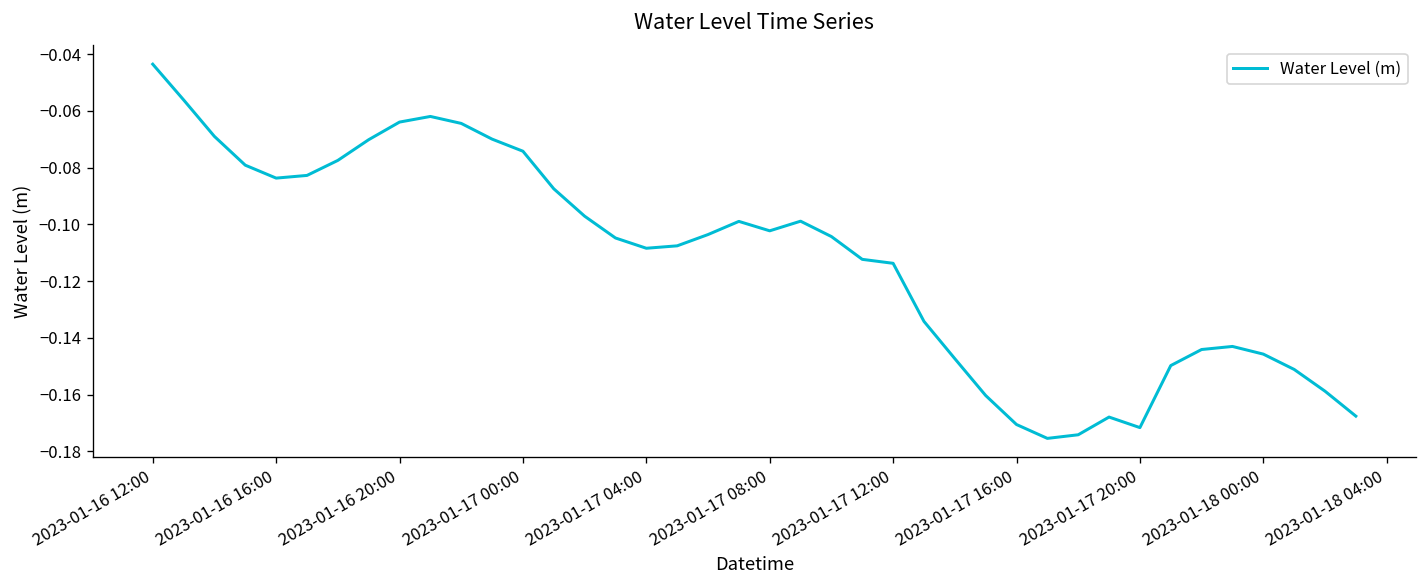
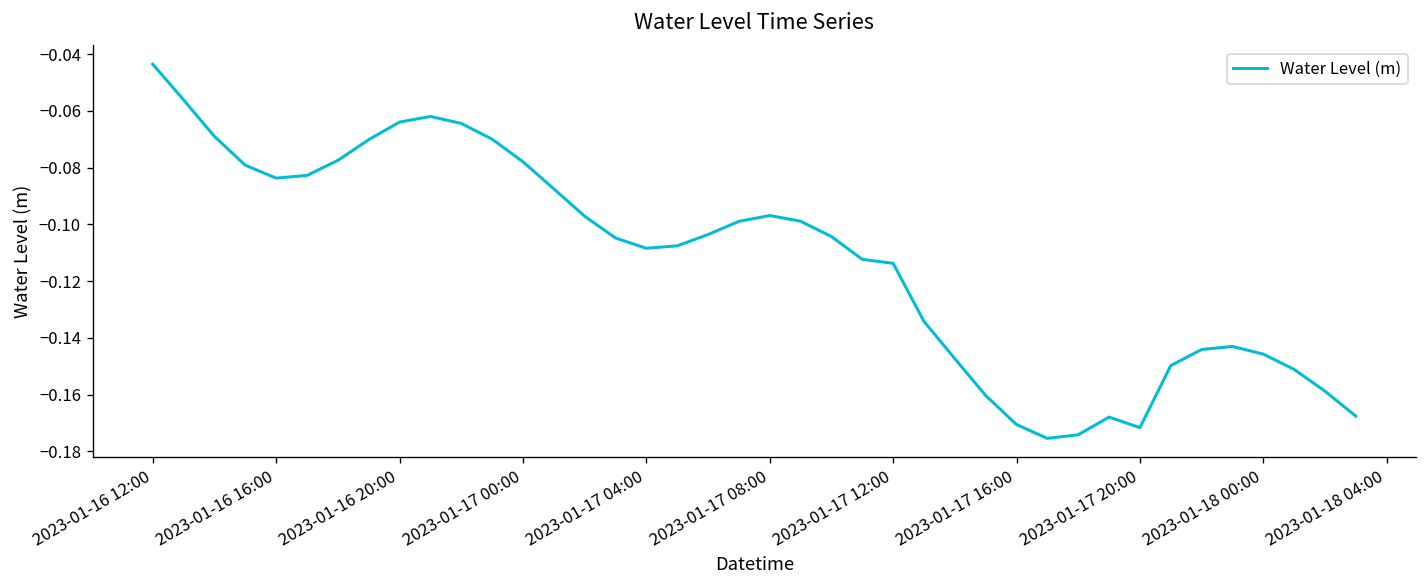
2023-01-17 00:00: -0.074 -> -0.078
2023-01-17 08:00: -0.102 -> -0.097
